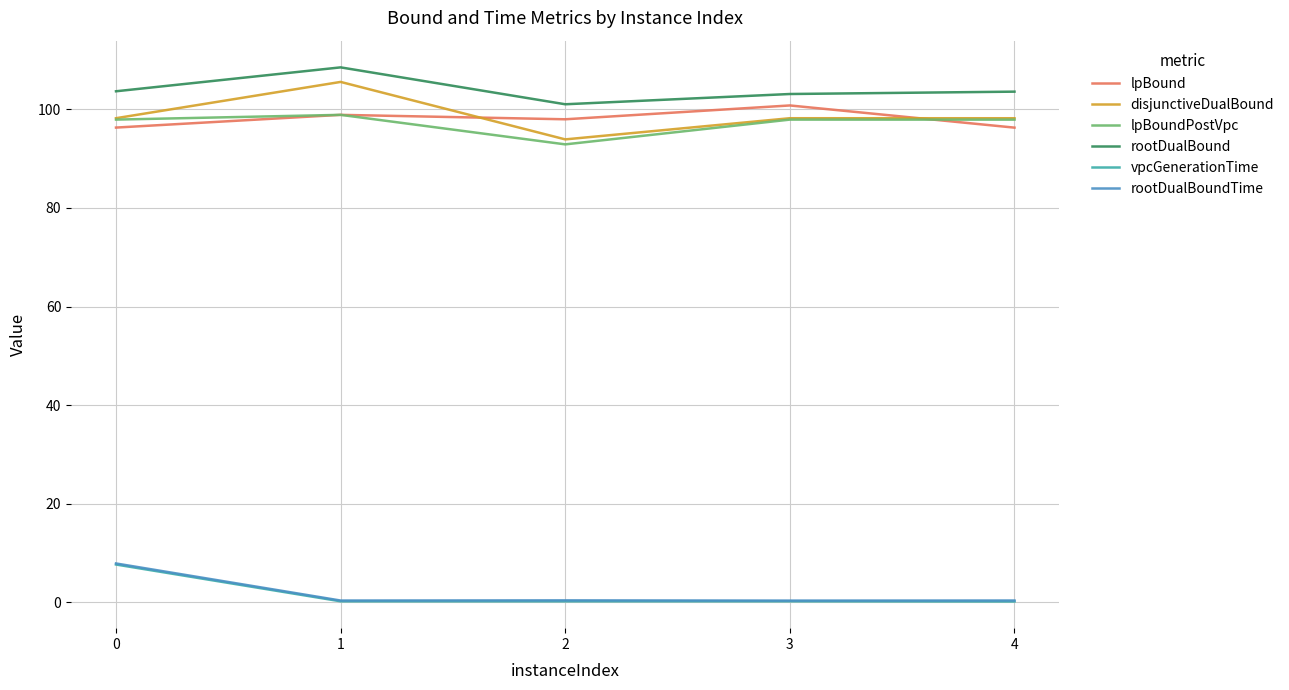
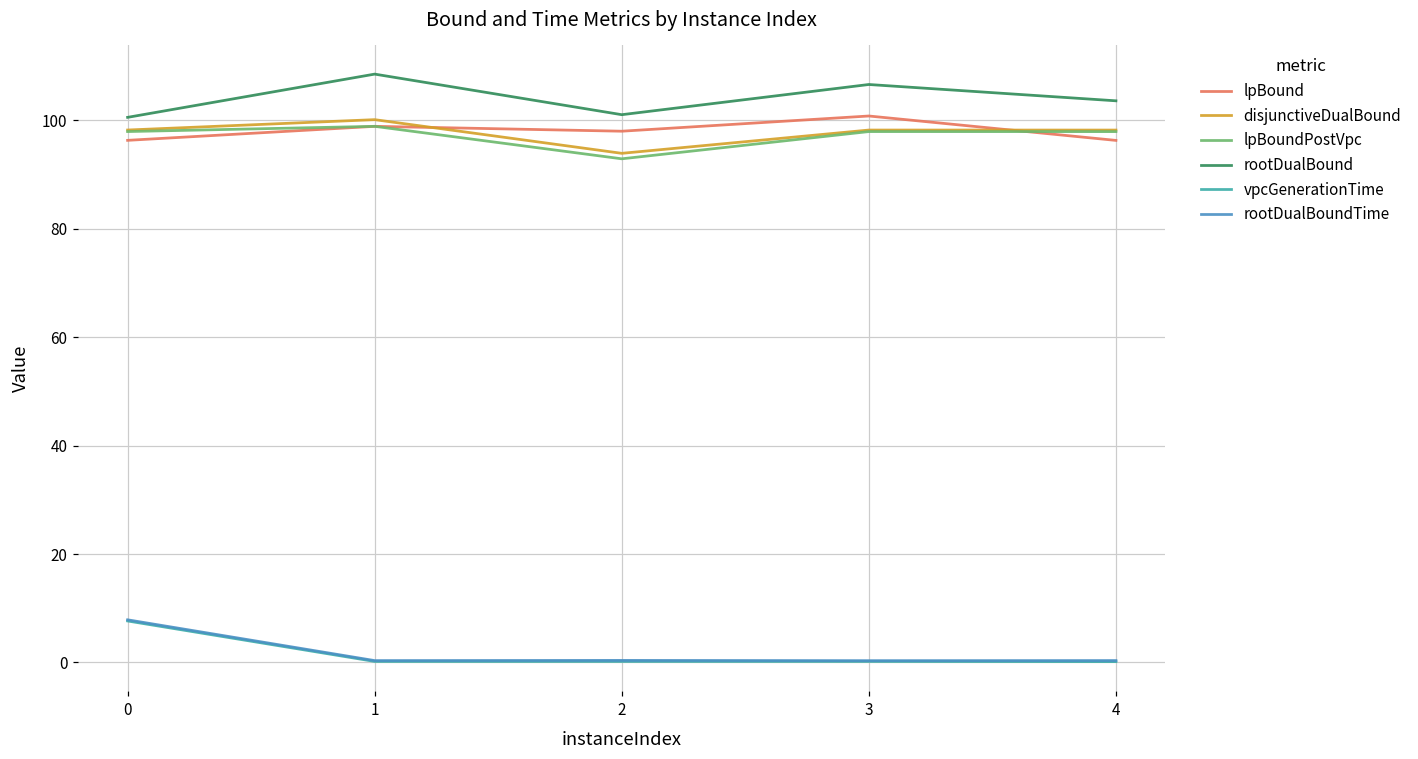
rootDualBound, 0: 104 -> 101
disjunctiveDualBound, 1: 106 -> 100
rootDualBound, 3: 103 -> 107
